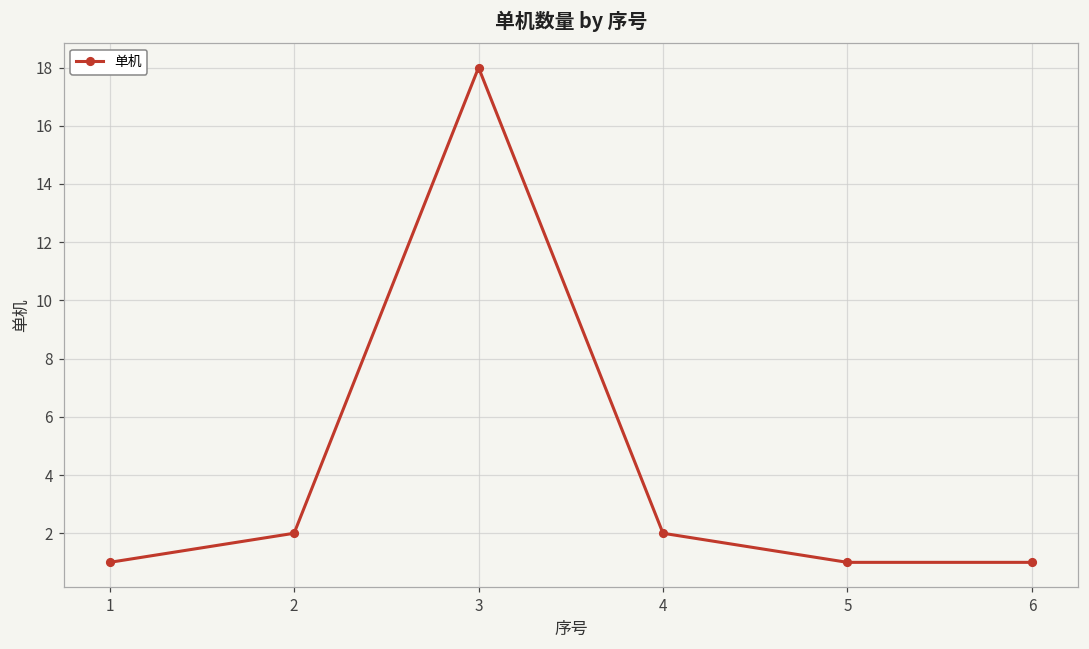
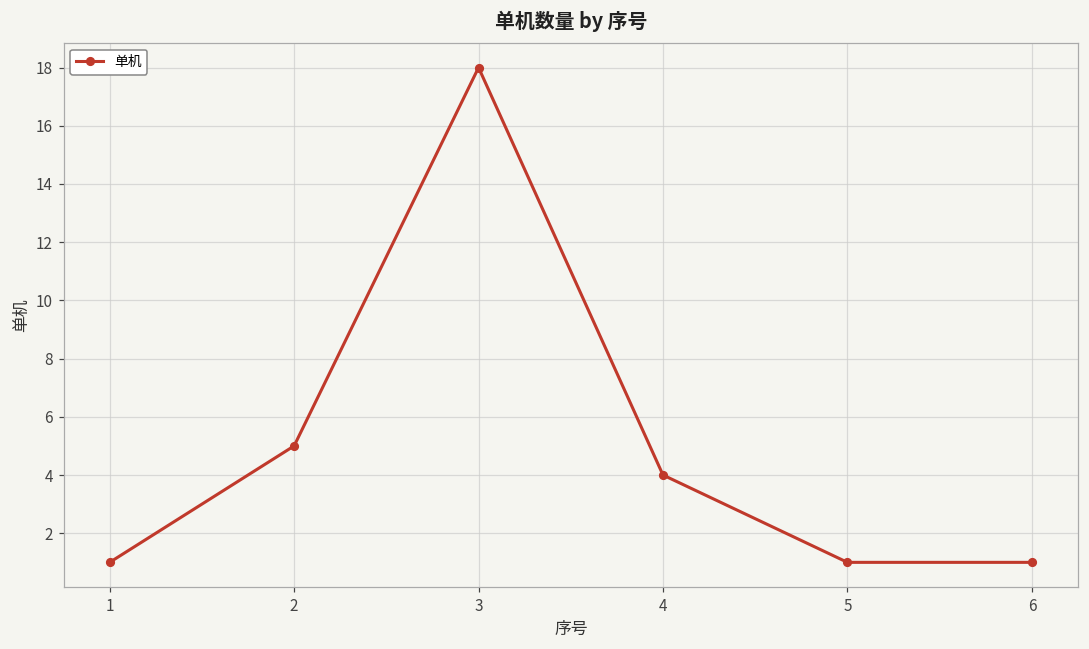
2: 2 -> 5
4: 2 -> 4
